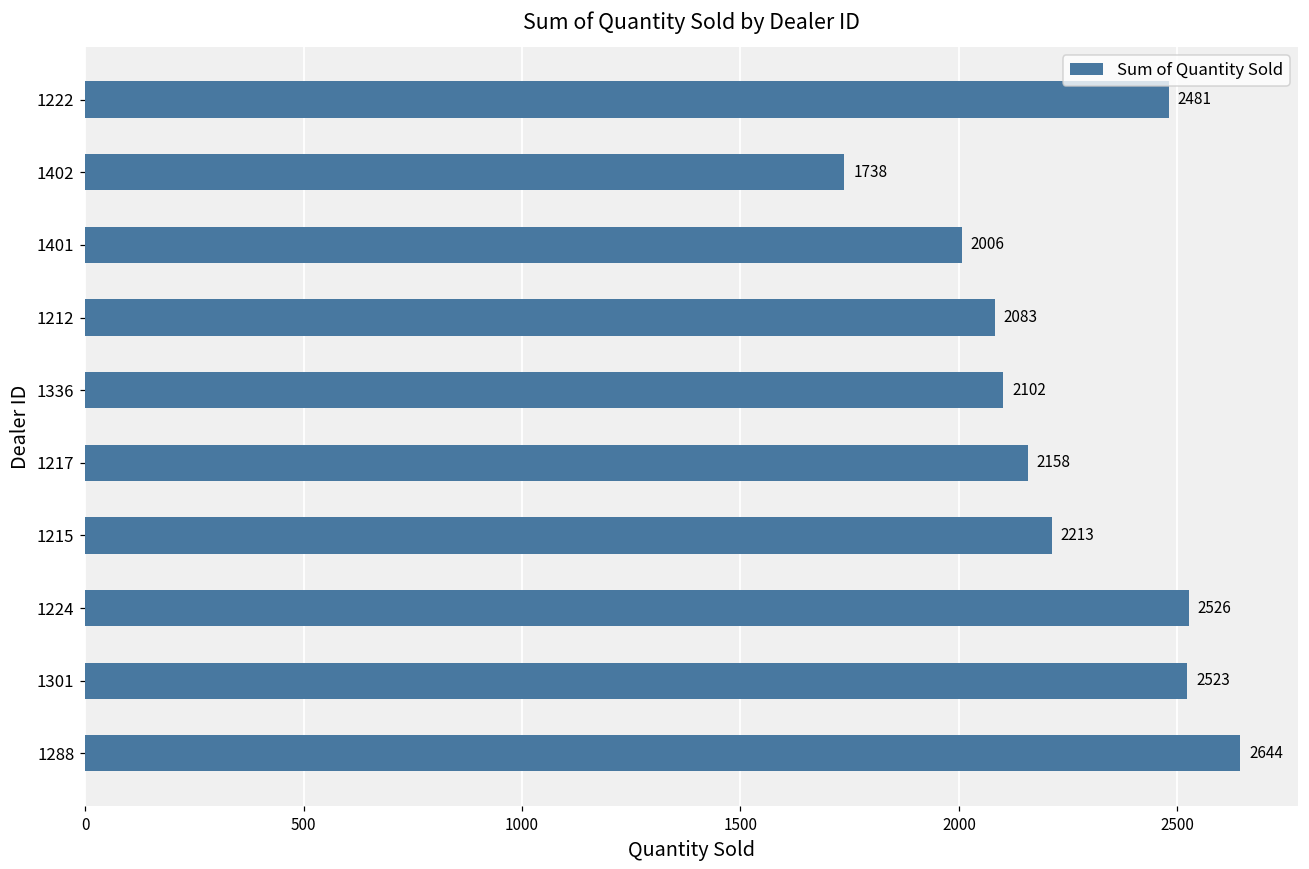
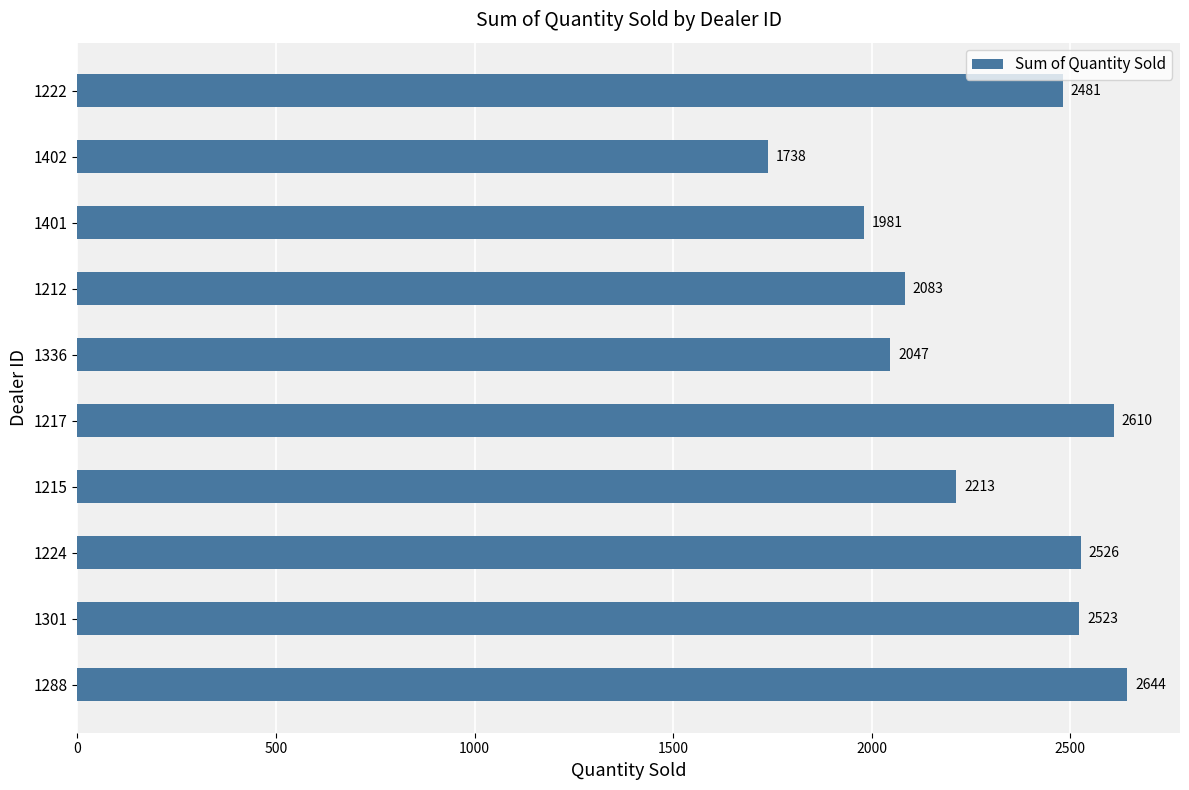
1401: 2006 -> 1981
1336: 2102 -> 2047
1217: 2158 -> 2610
